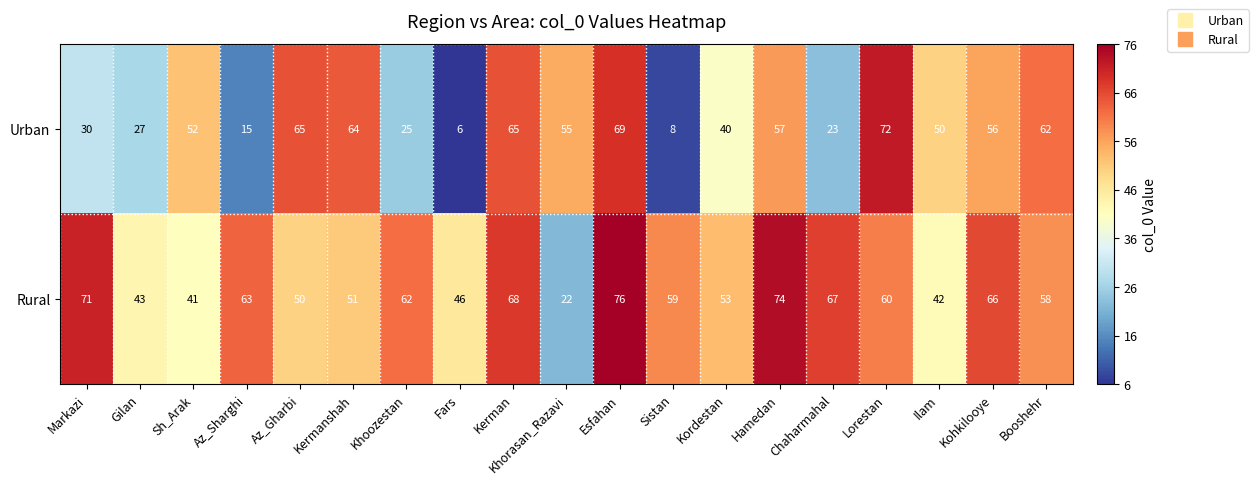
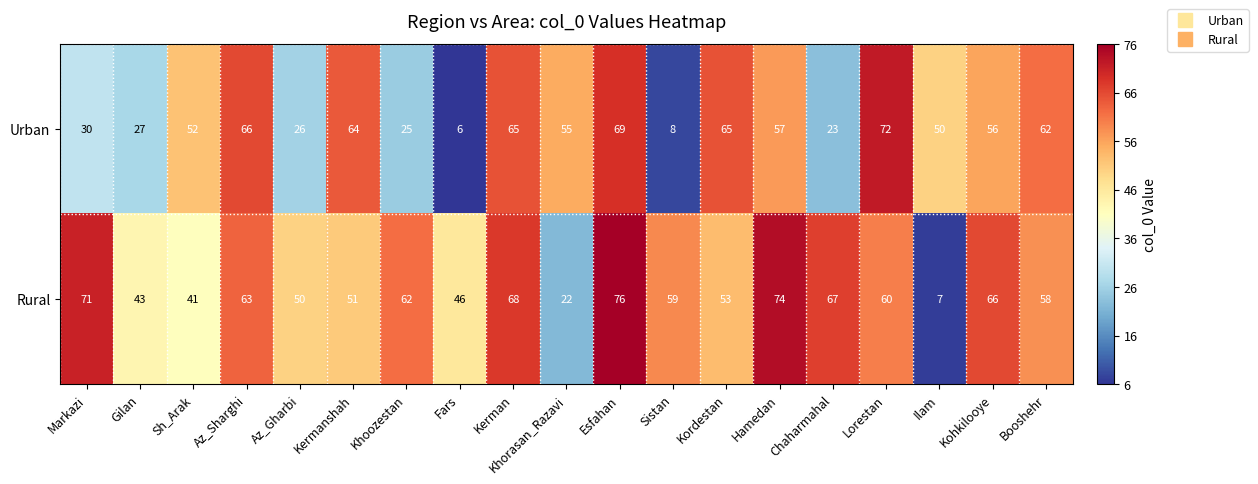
Urban, Az_Sharghi: 15 -> 66
Urban, Az_Gharbi: 65 -> 26
Urban, Kordestan: 40 -> 65
Rural, Ilam: 42 -> 7
